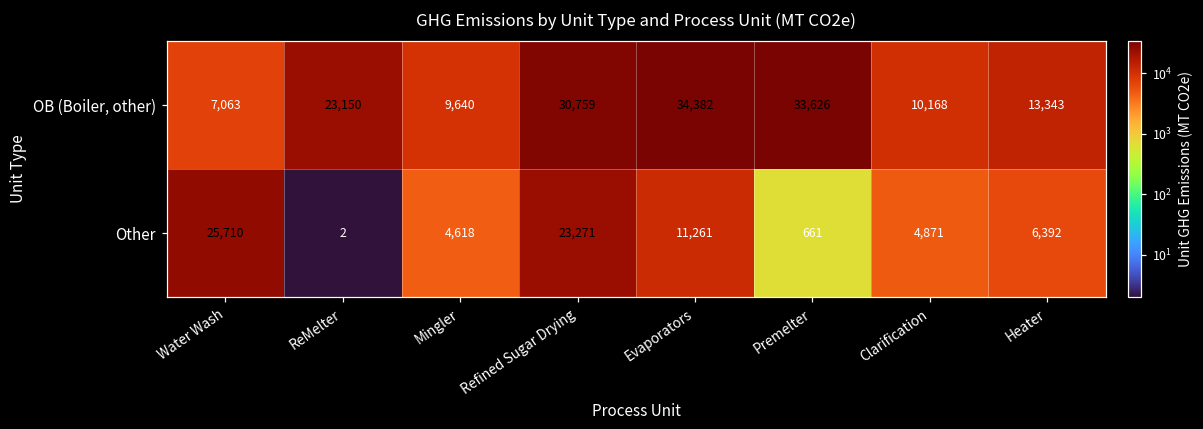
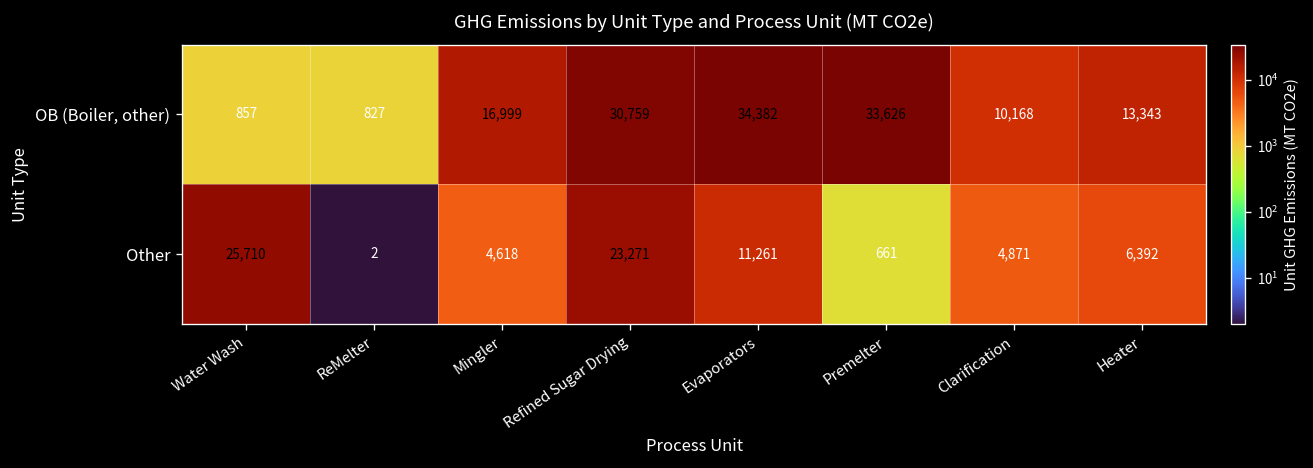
OB (Boiler, other), Water Wash: 7,063 -> 857
OB (Boiler, other), ReMelter: 23,150 -> 827
OB (Boiler, other), Mingler: 9,640 -> 16,999
